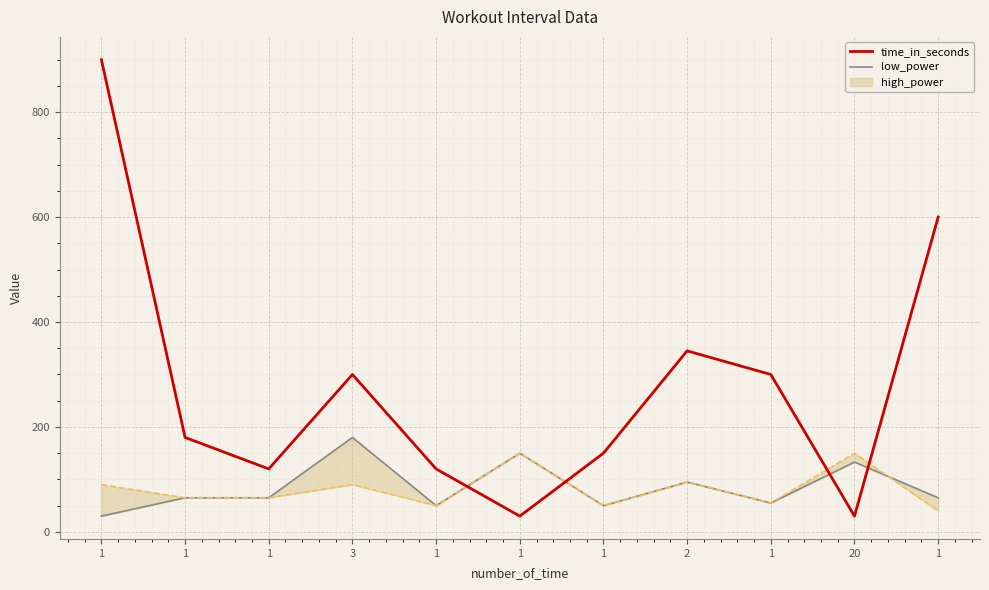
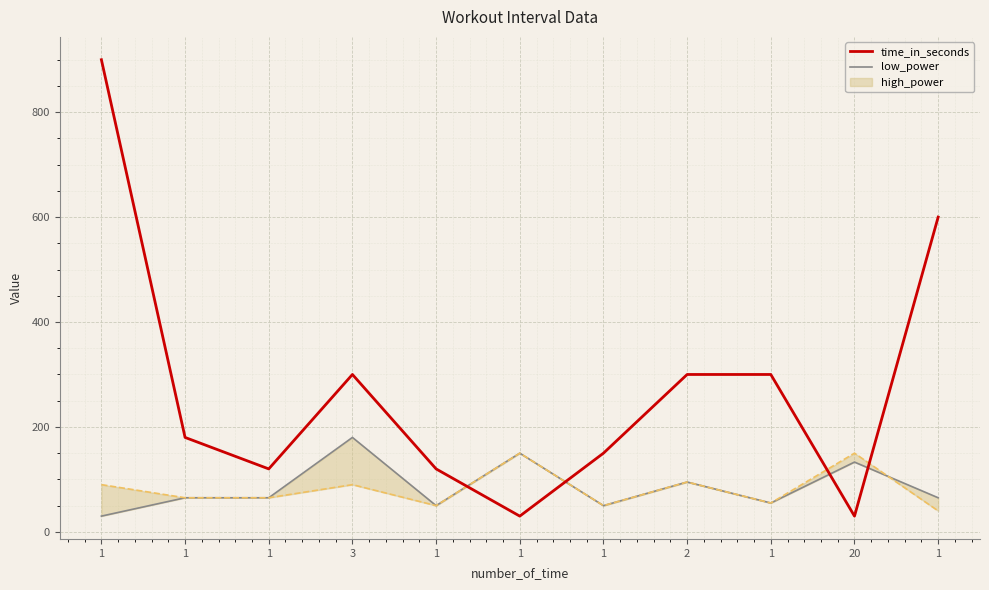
time_in_seconds, 2: 350 -> 300
